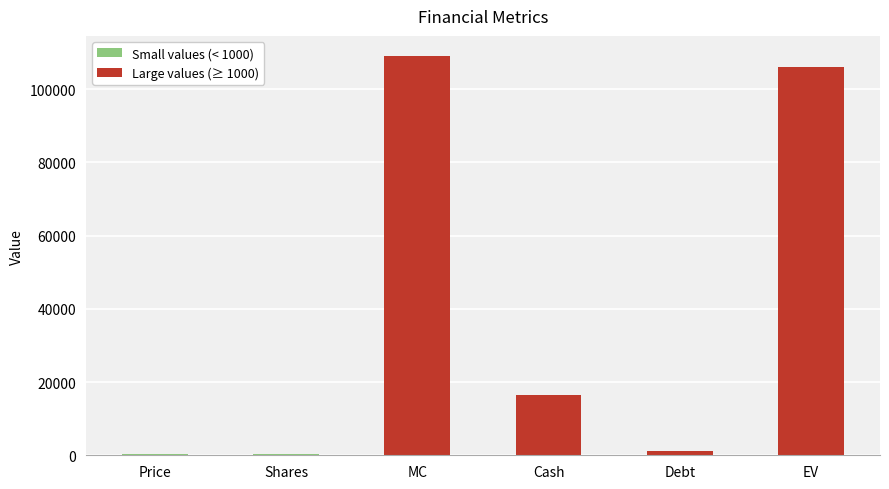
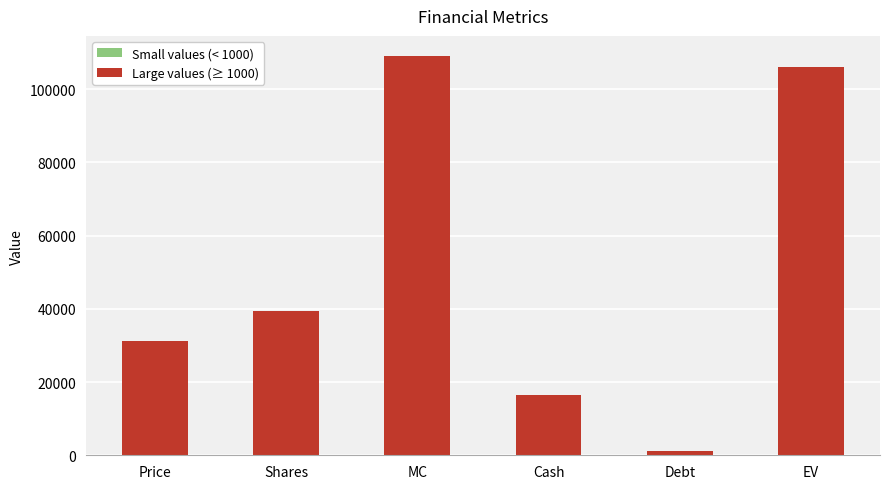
Price: 0 -> 31000
Shares: 0 -> 39000
